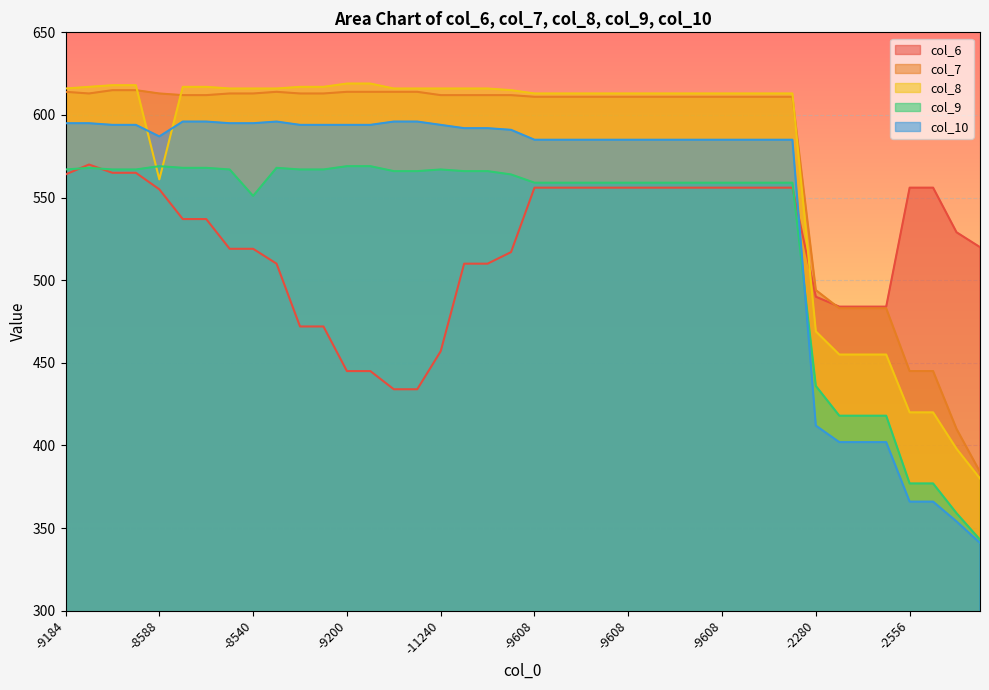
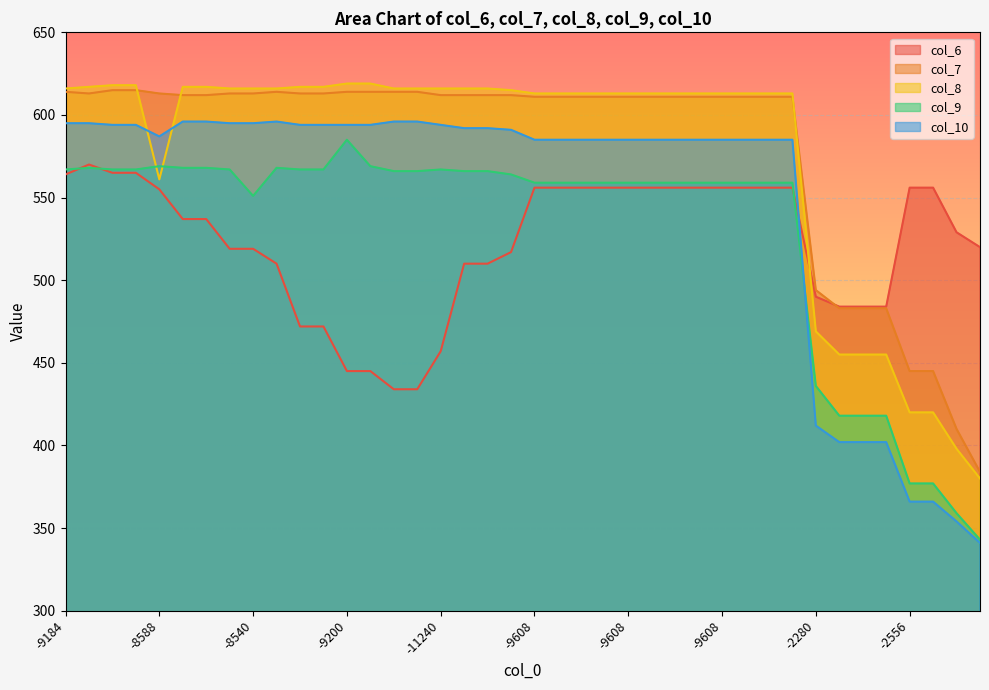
col_9, -9200: 569 -> 585
